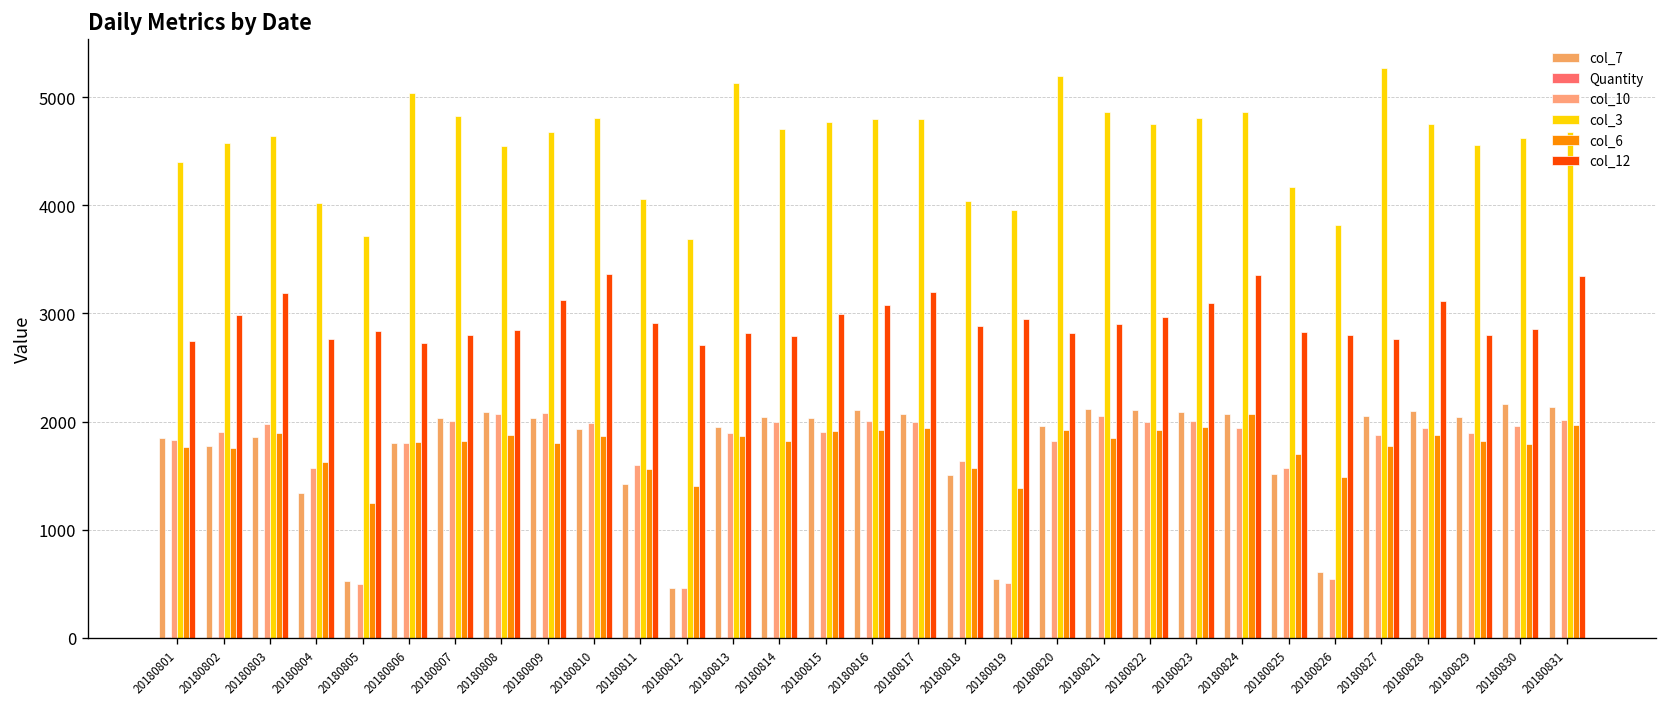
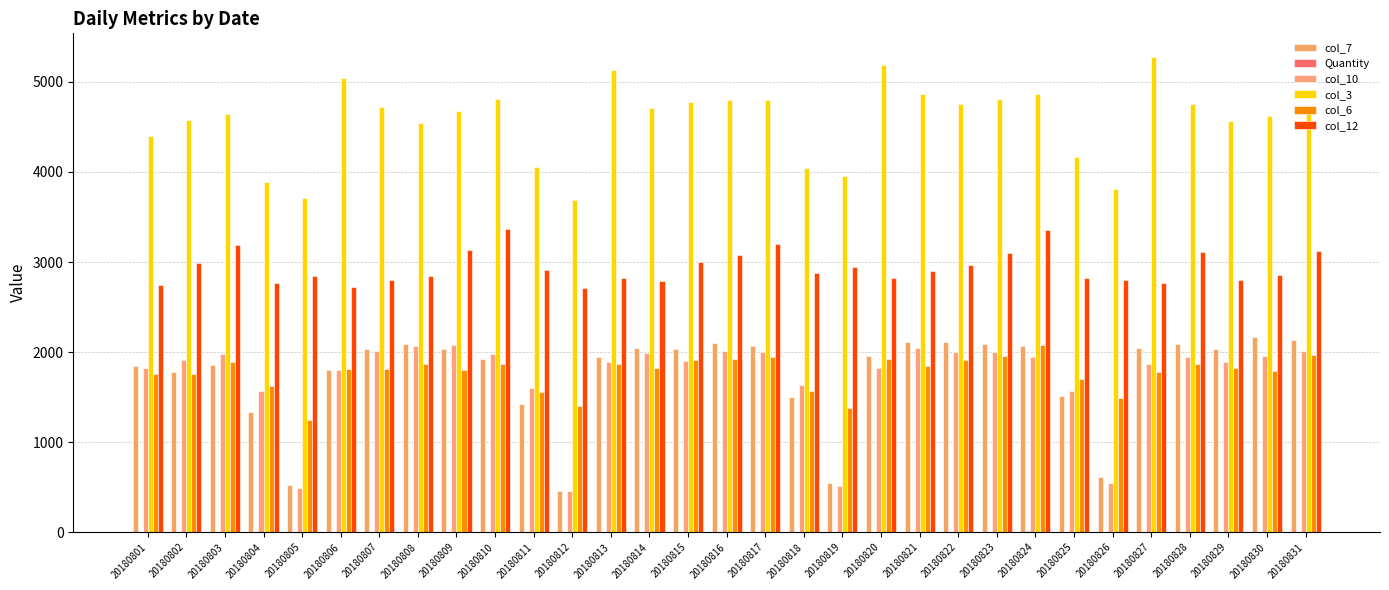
col_3, 20180804: 4000 -> 3900
col_3, 20180807: 4800 -> 4700
col_12, 20180831: 3300 -> 3100
